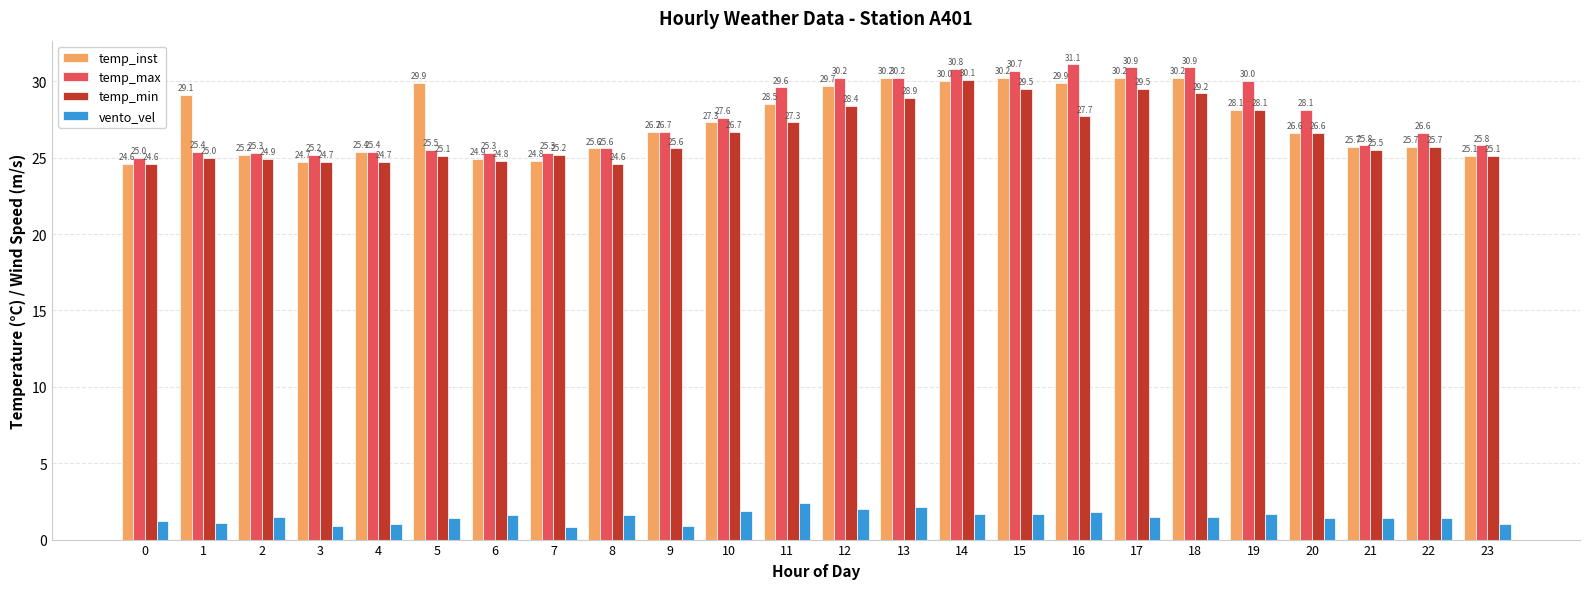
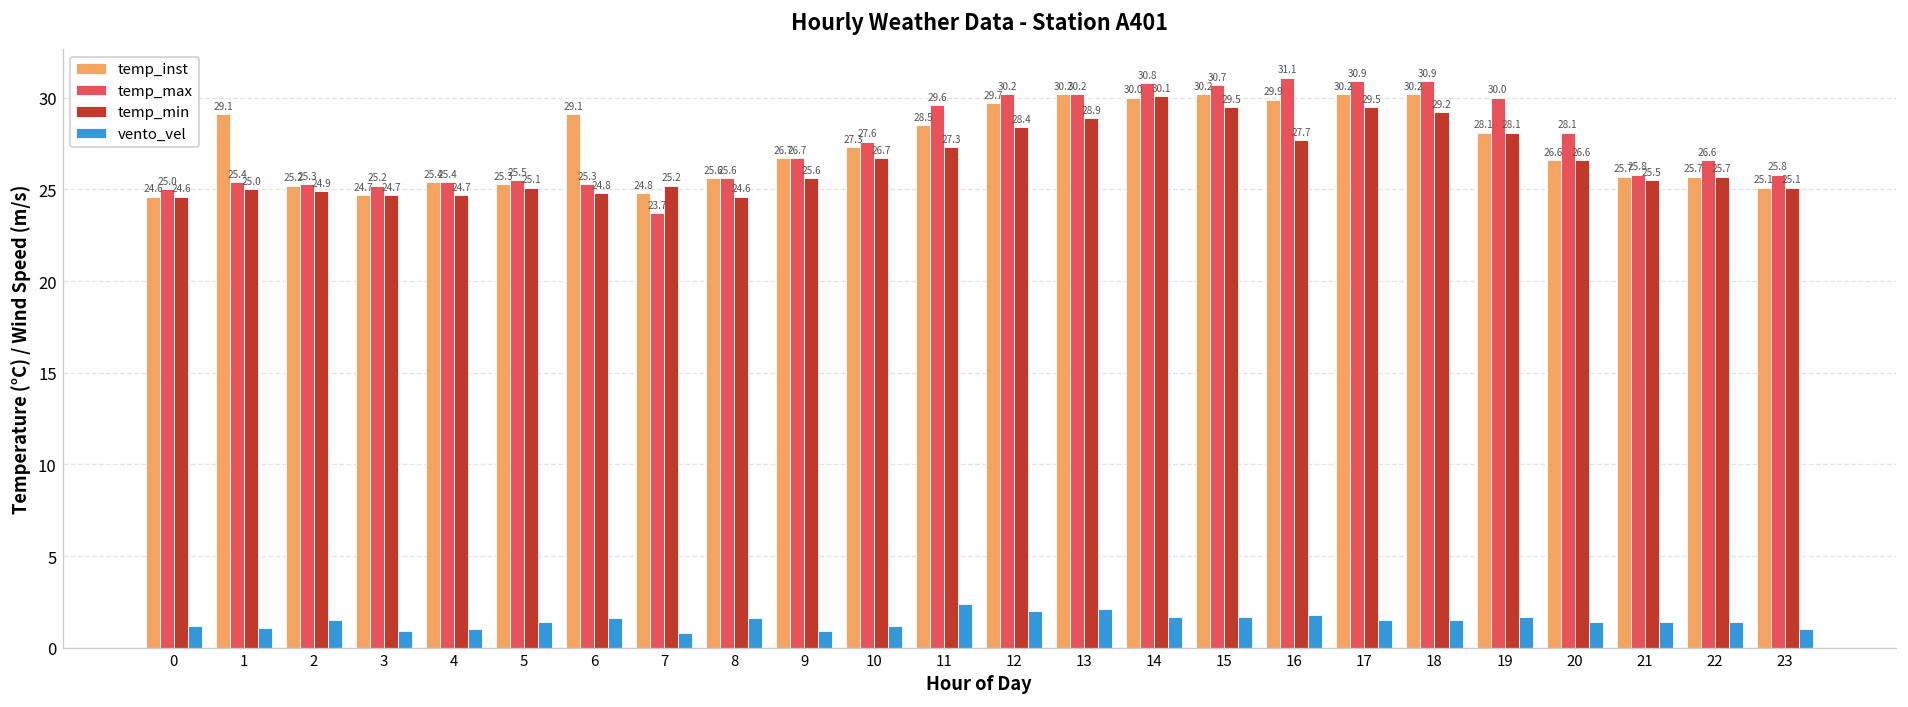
temp_inst, 5: 29.9 -> 25.3
temp_inst, 6: 24.9 -> 29.1
temp_max, 7: 25.3 -> 23.7
vento_vel, 10: 1.9 -> 1.2
